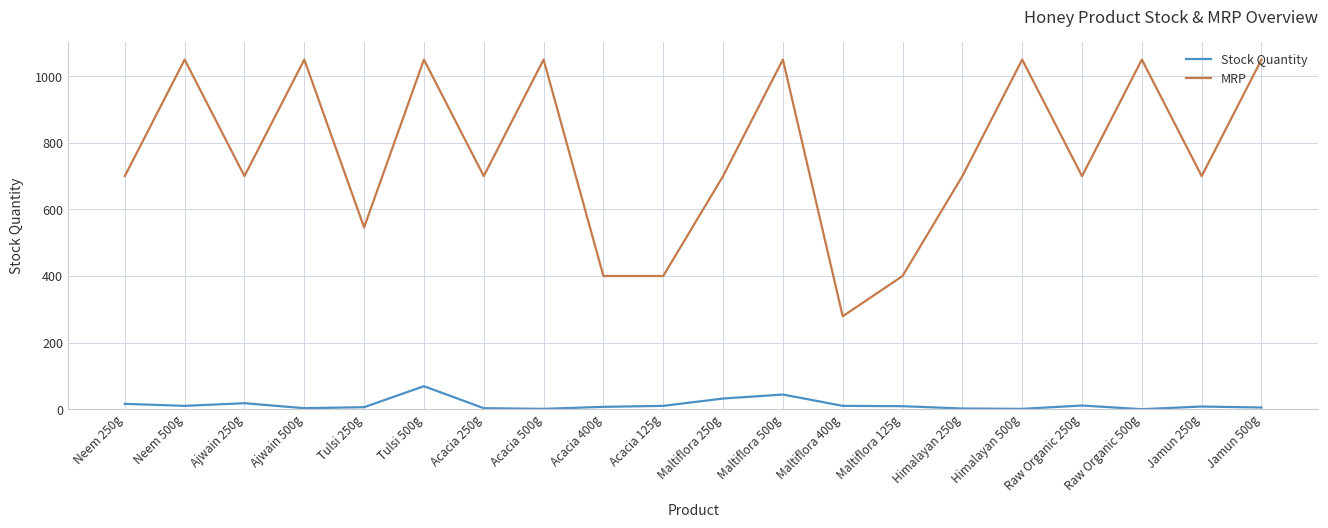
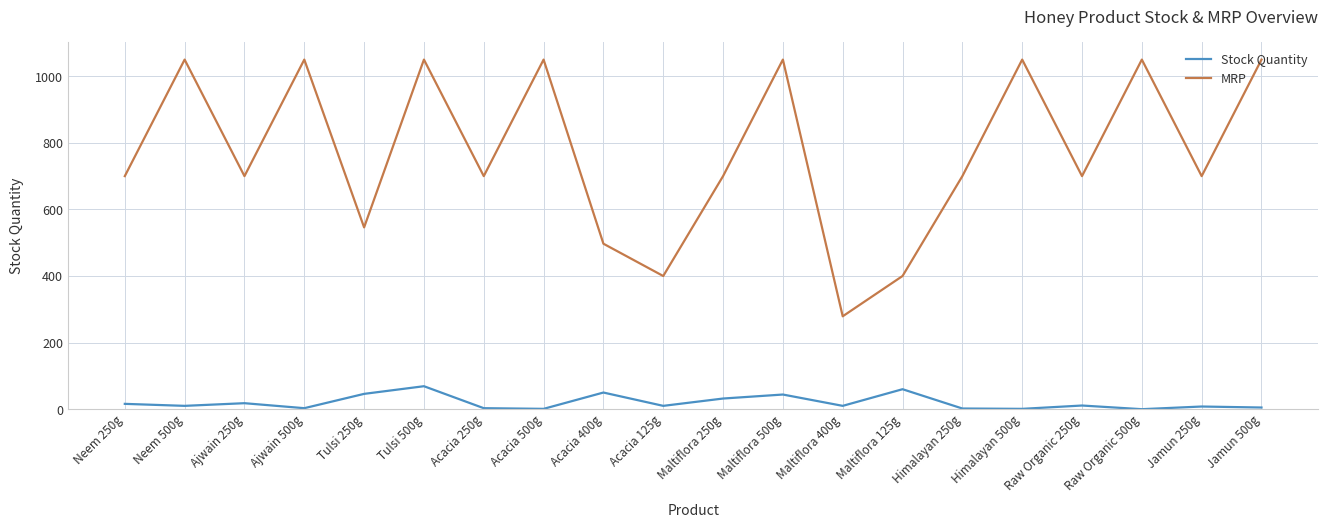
Stock Quantity, Tulsi 250g: 10 -> 50
Stock Quantity, Acacia 400g: 10 -> 50
MRP, Acacia 400g: 400 -> 500
Stock Quantity, Maltiflora 125g: 10 -> 60
